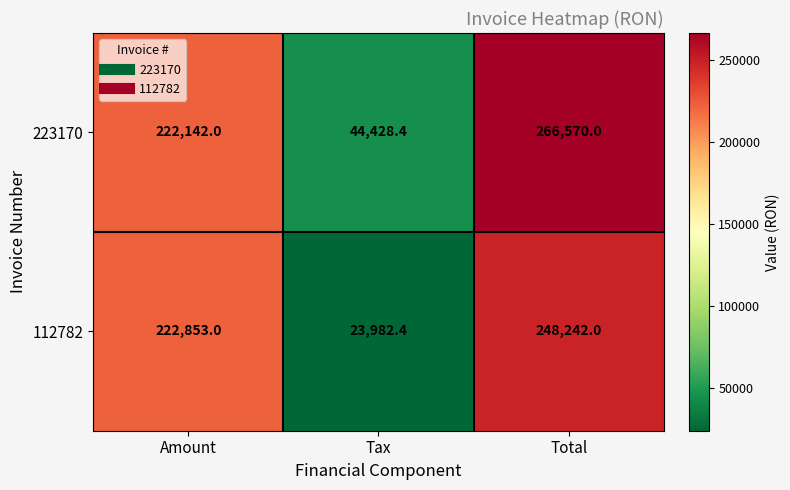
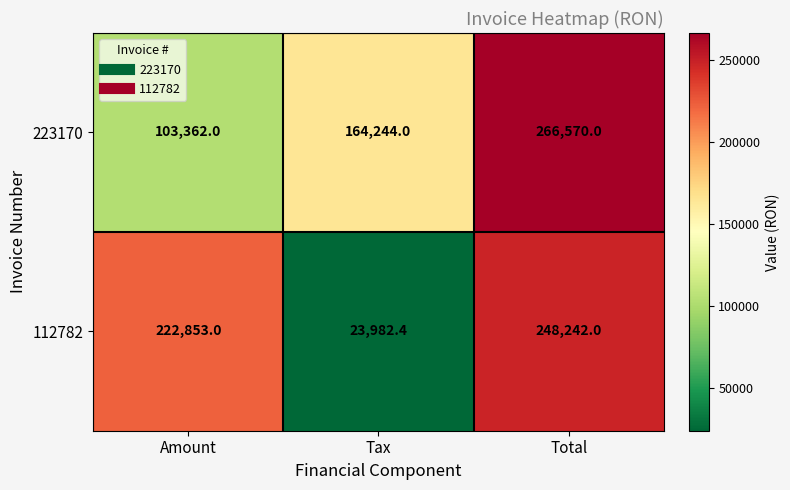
223170, Amount: 222,142.0 -> 103,362.0
223170, Tax: 44,428.4 -> 164,244.0
